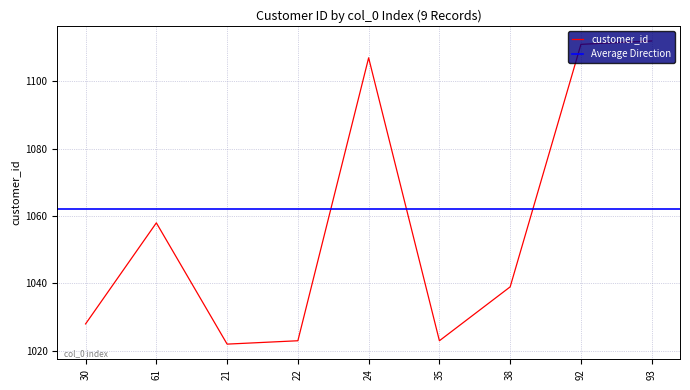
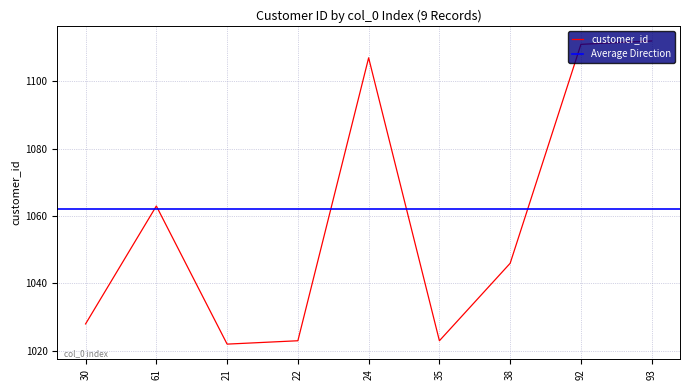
61: 1058 -> 1063
38: 1039 -> 1046
